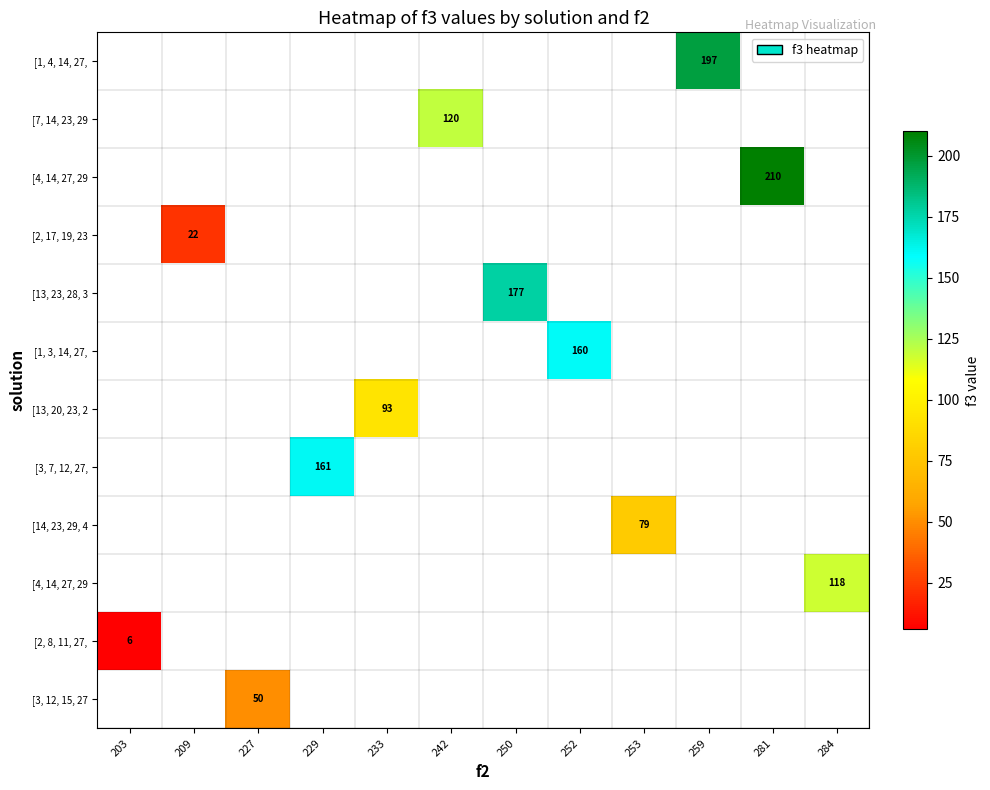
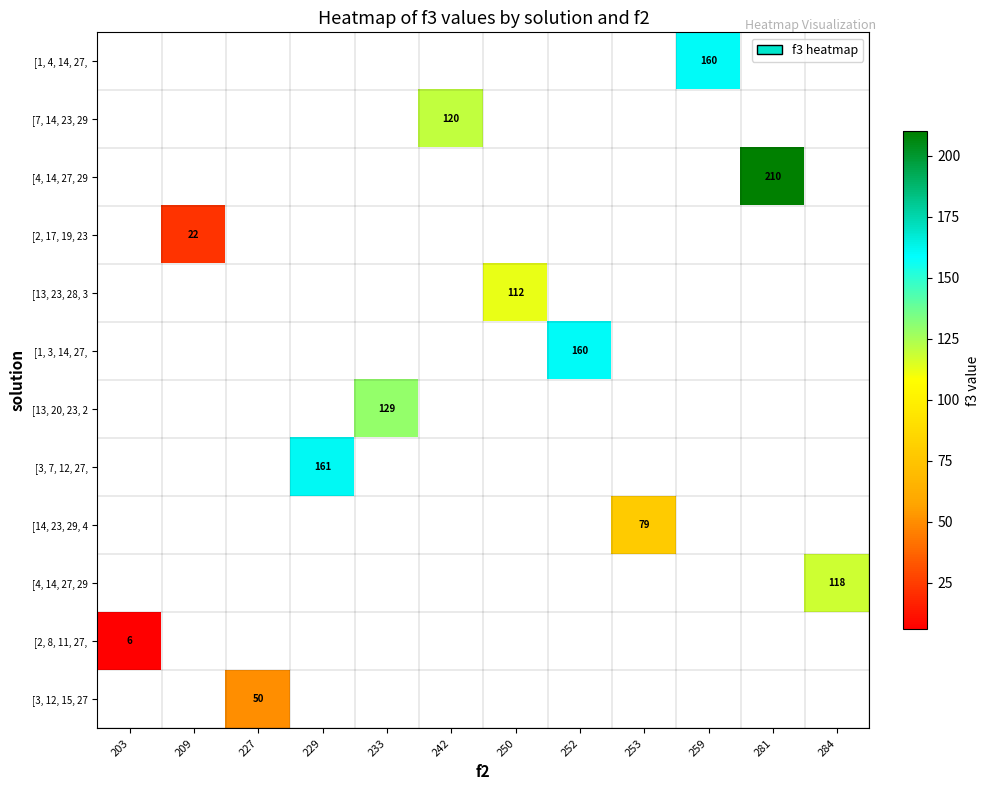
[1, 4, 14, 27,, 259: 197 -> 160
[13, 23, 28, 3, 250: 177 -> 112
[13, 20, 23, 2, 233: 93 -> 129
